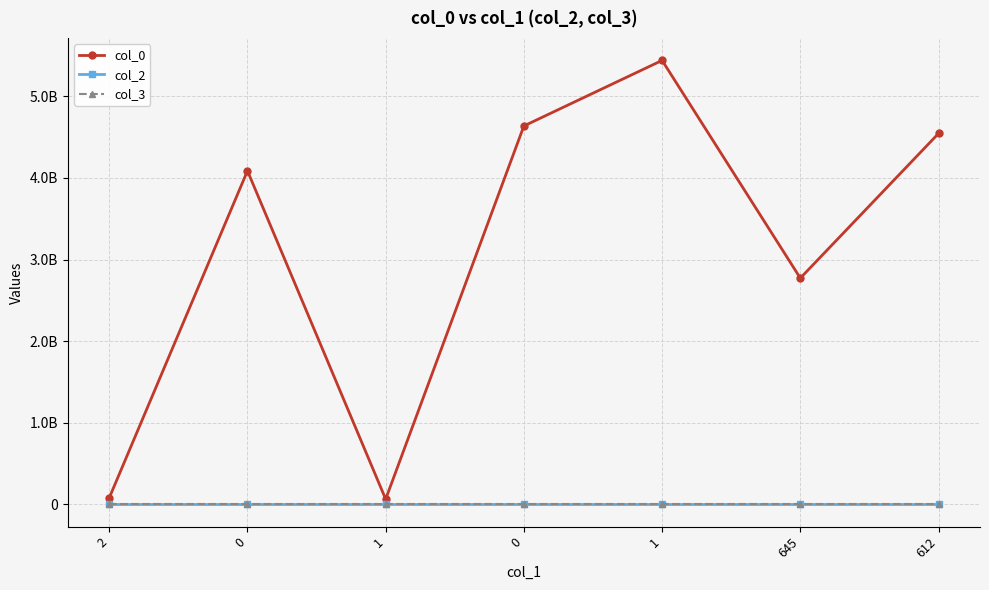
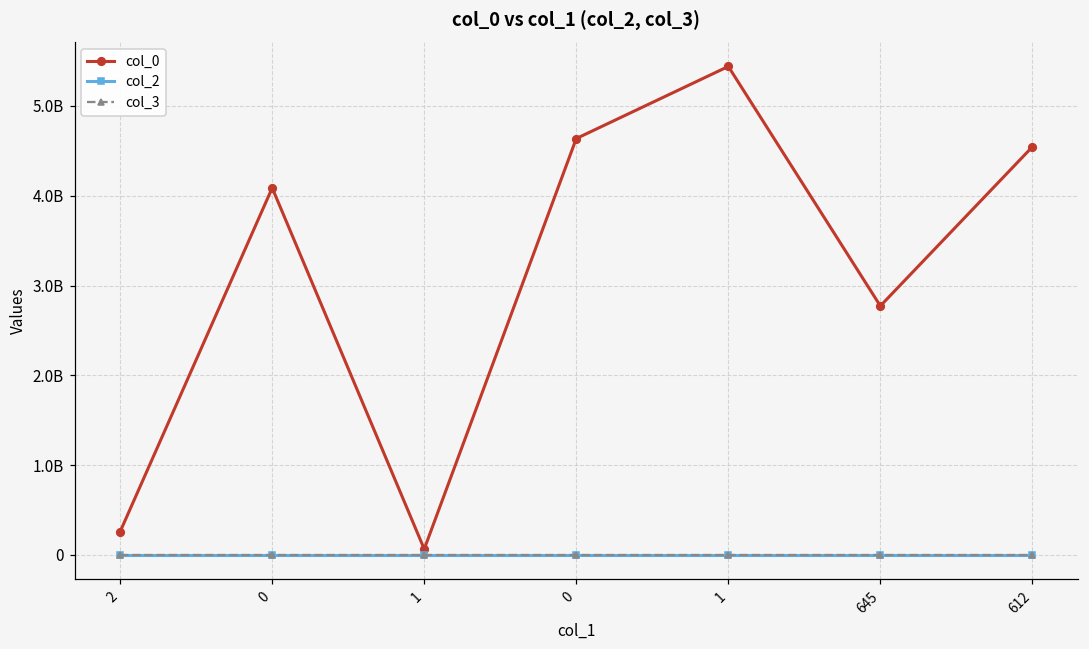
col_0, 2: 100000000 -> 300000000
